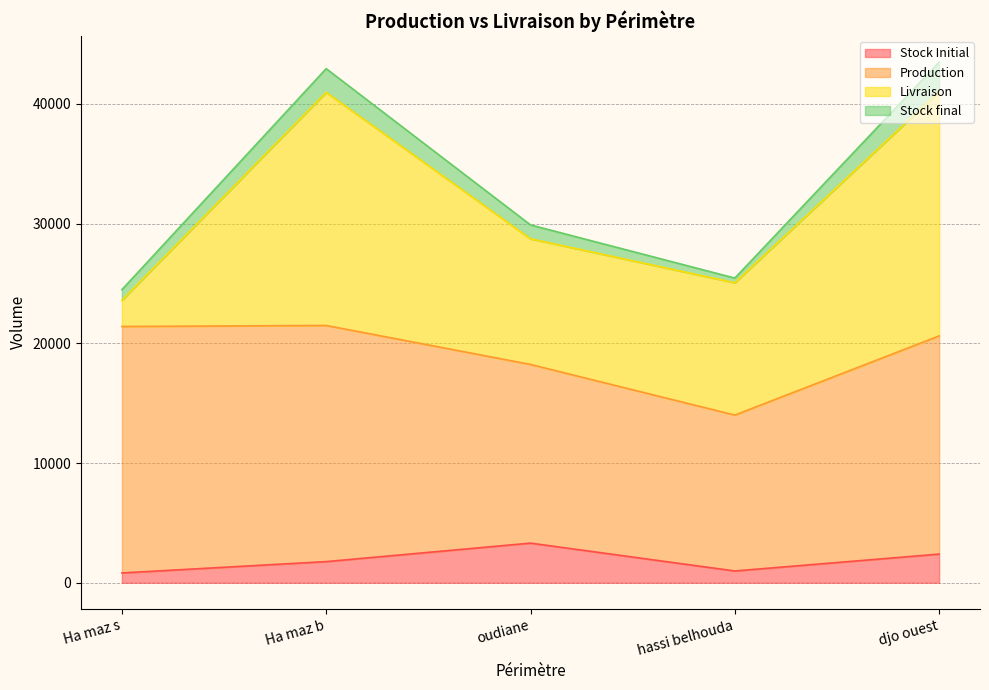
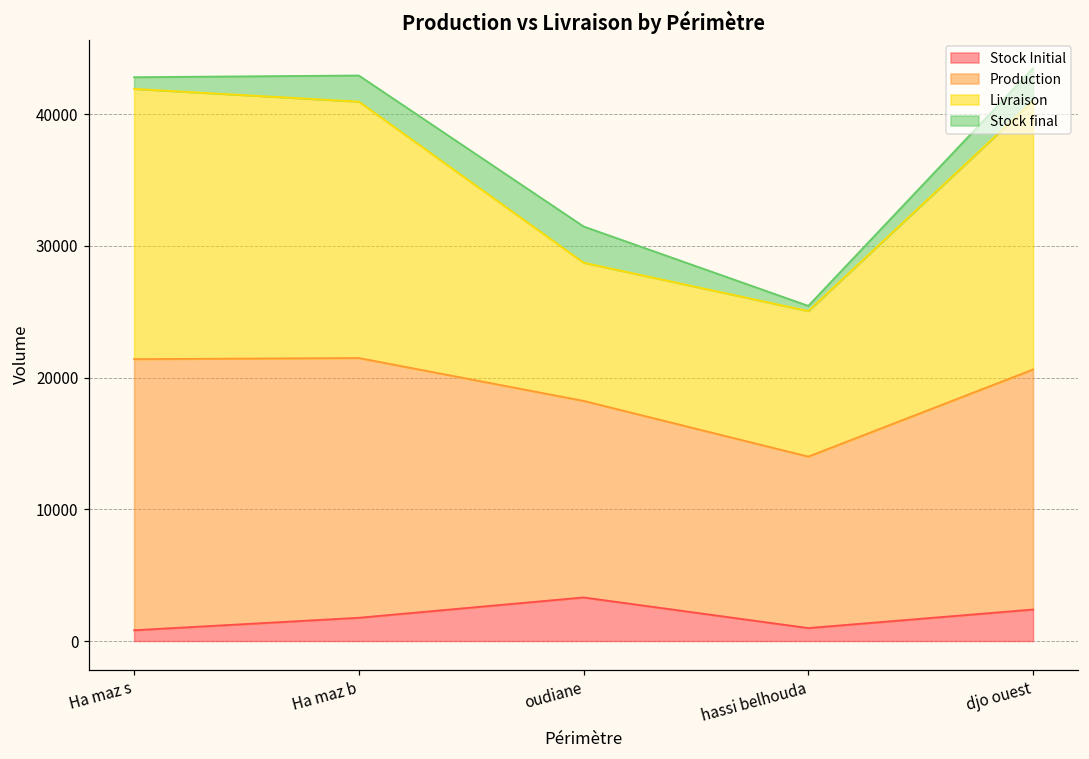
Livraison, Ha maz s: 2200 -> 20500
Stock final, oudiane: 1200 -> 2700
